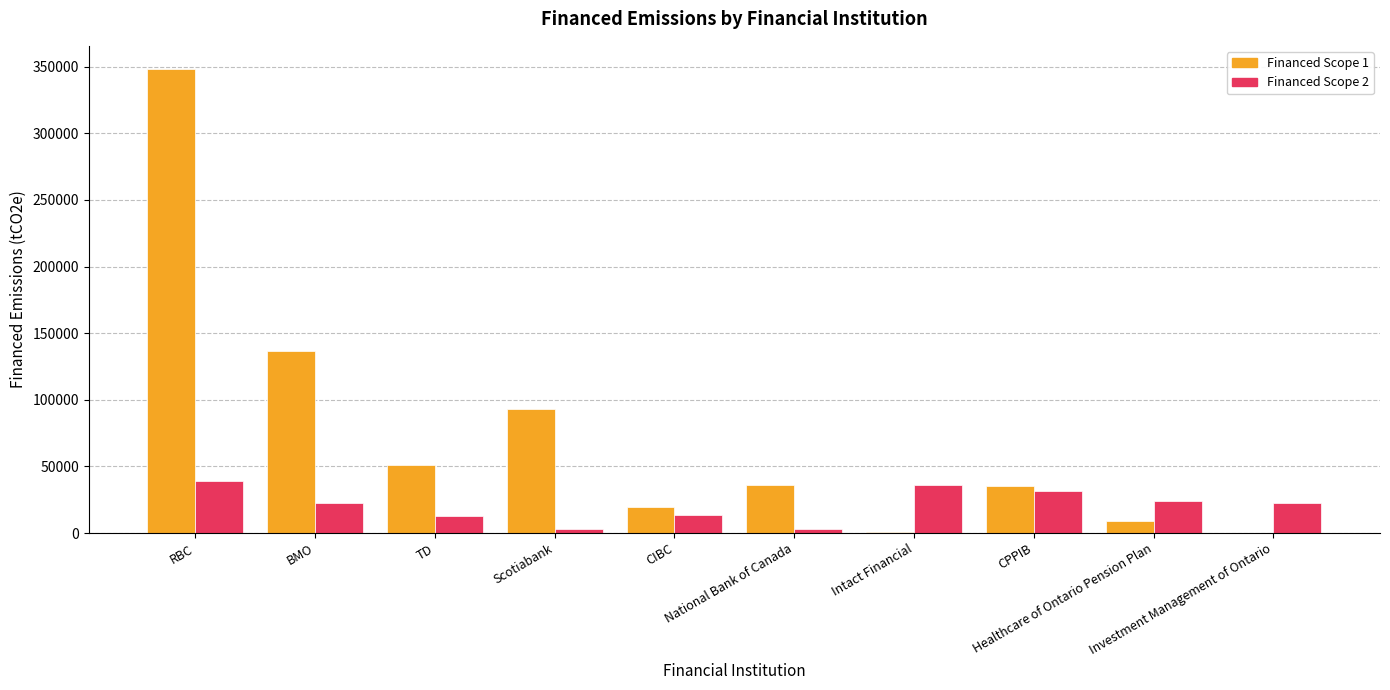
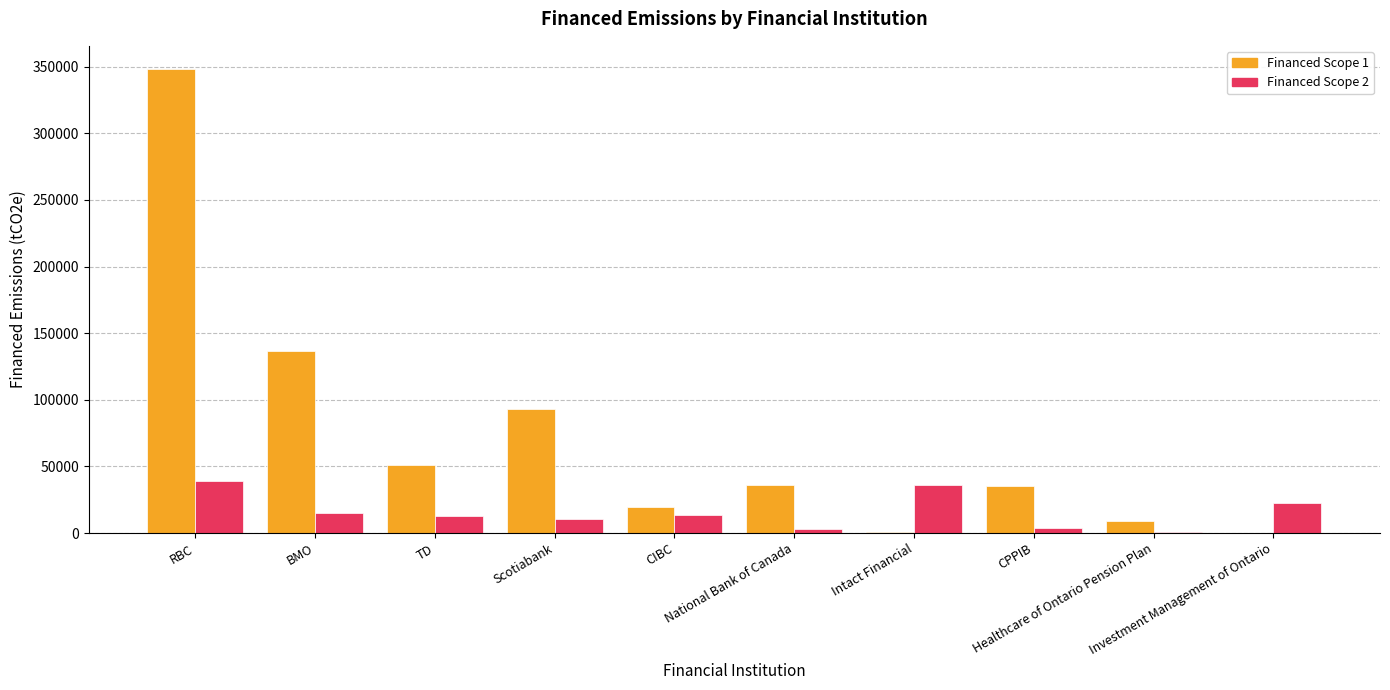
Financed Scope 2, BMO: 23000 -> 15000
Financed Scope 2, Scotiabank: 3000 -> 10000
Financed Scope 2, CPPIB: 32000 -> 4000
Financed Scope 2, Healthcare of Ontario Pension Plan: 24000 -> 1000
